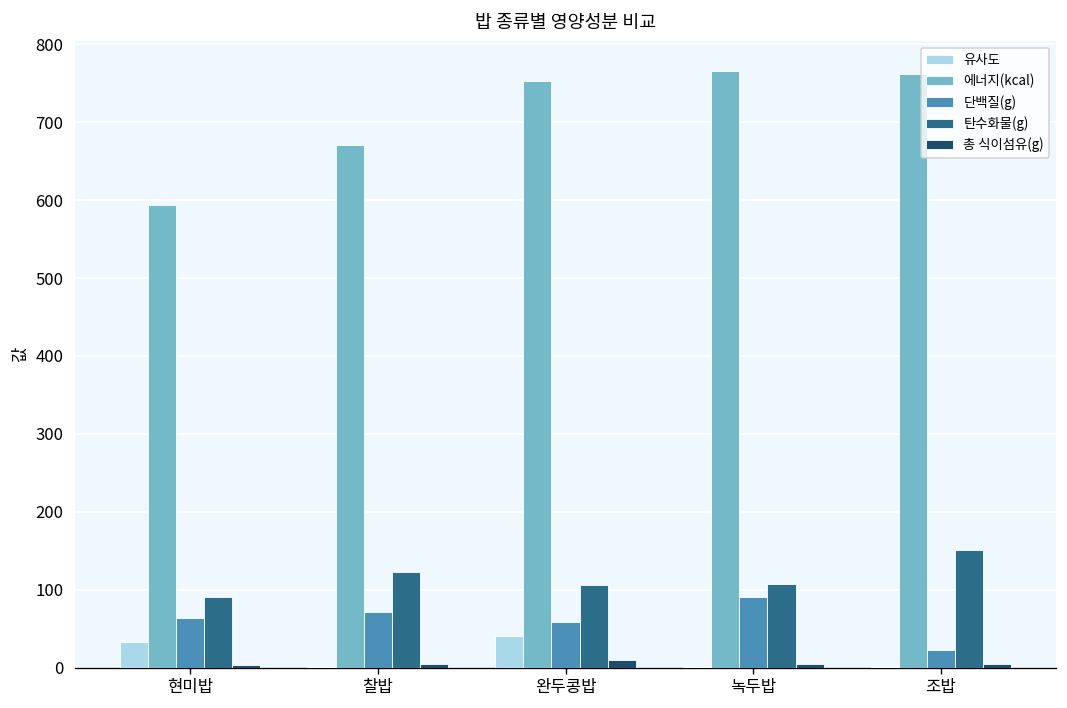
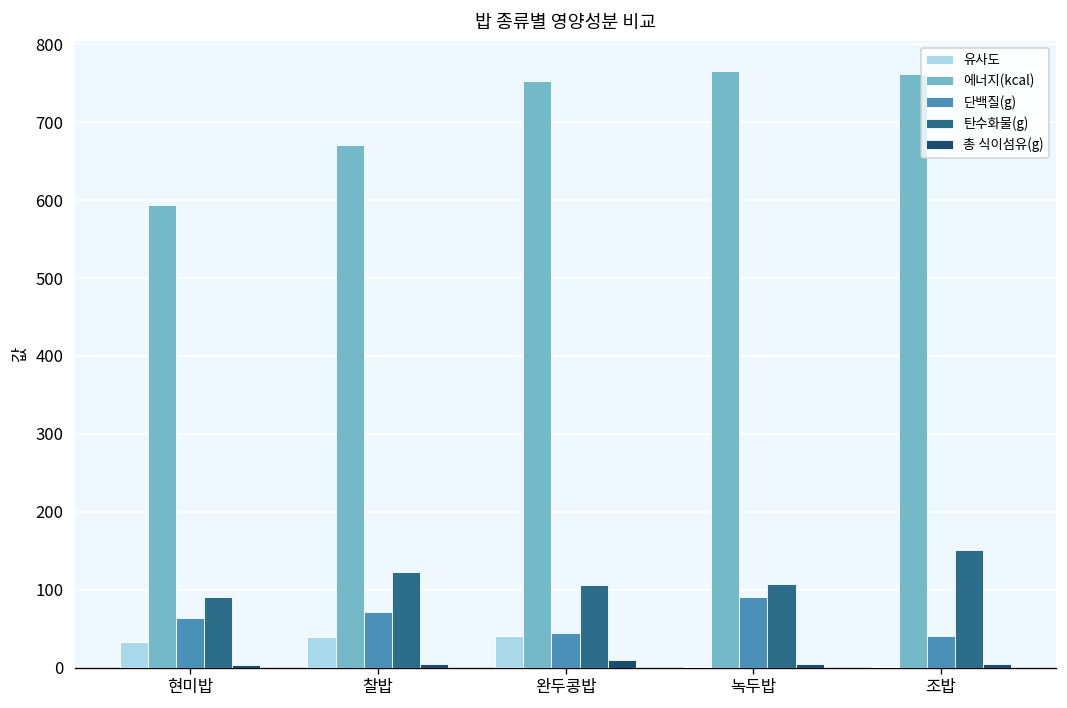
유사도, 찰밥: 0 -> 40
단백질(g), 완두콩밥: 60 -> 40
단백질(g), 조밥: 20 -> 40
